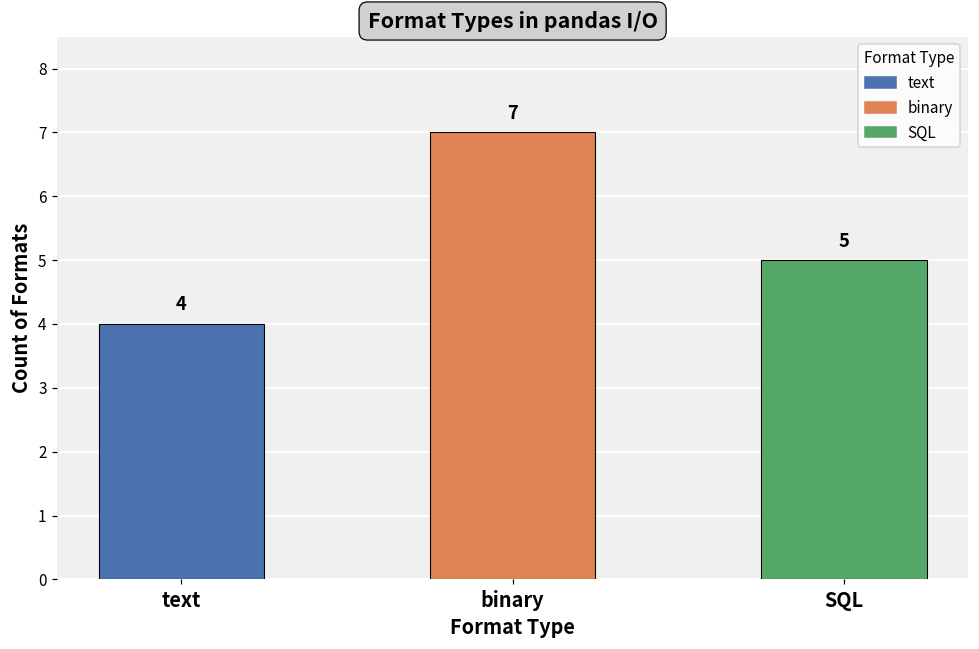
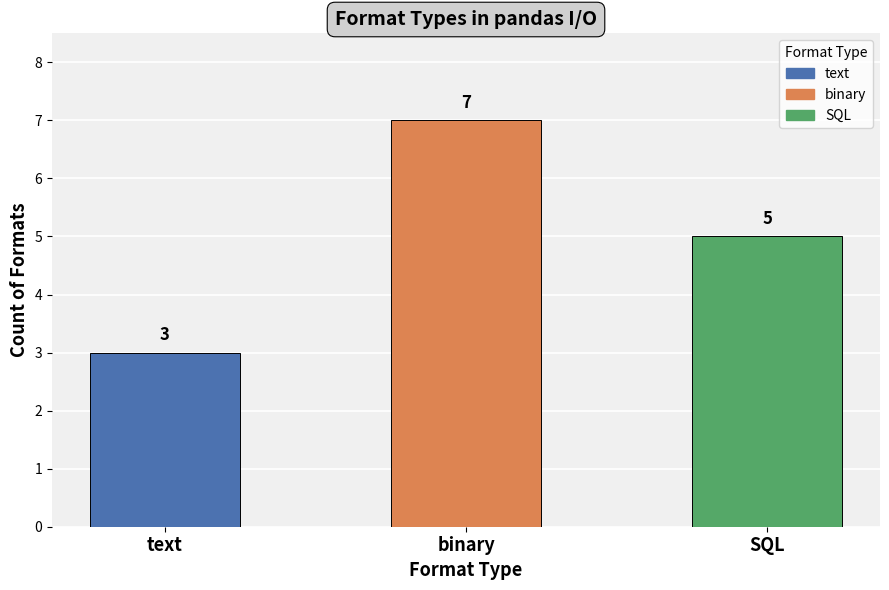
text: 4 -> 3
